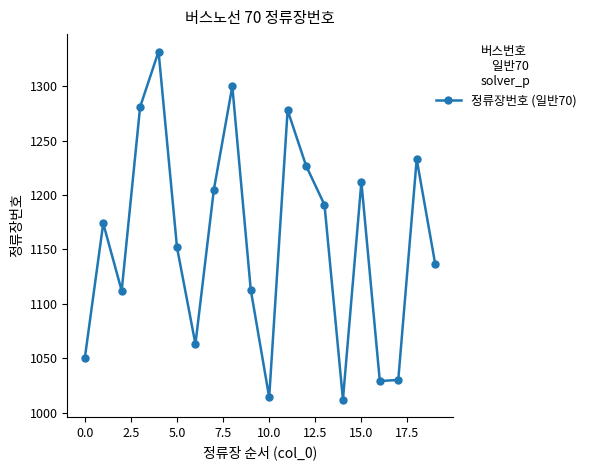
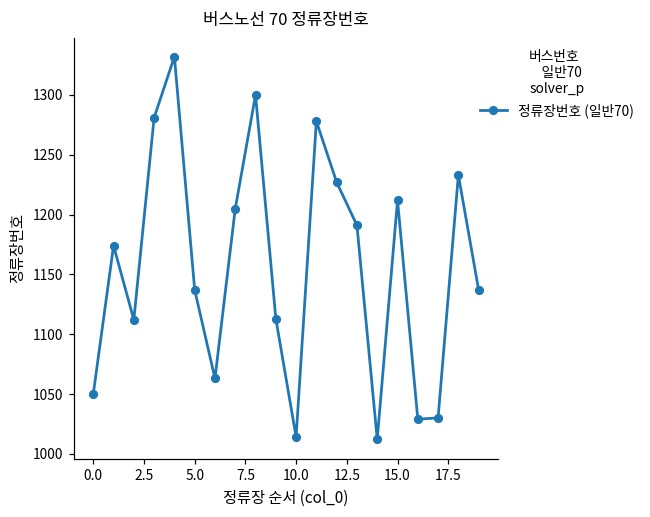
5.0: 1152 -> 1137
